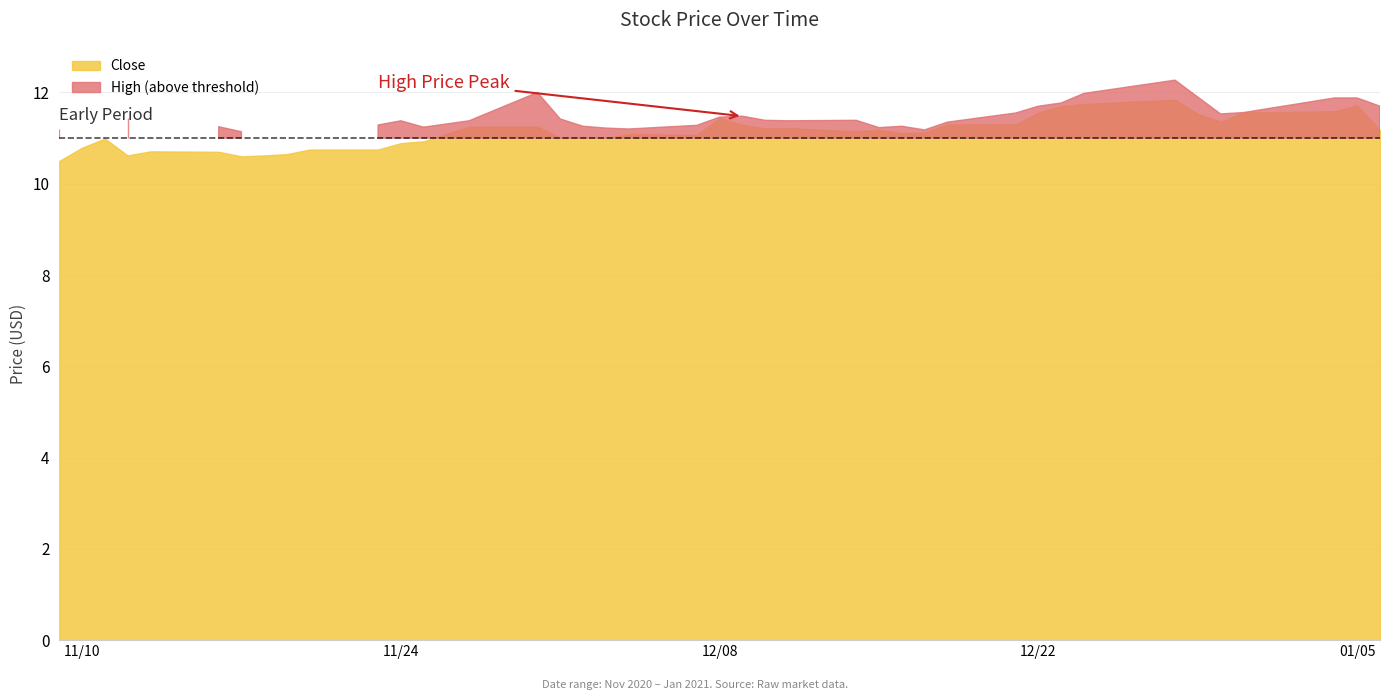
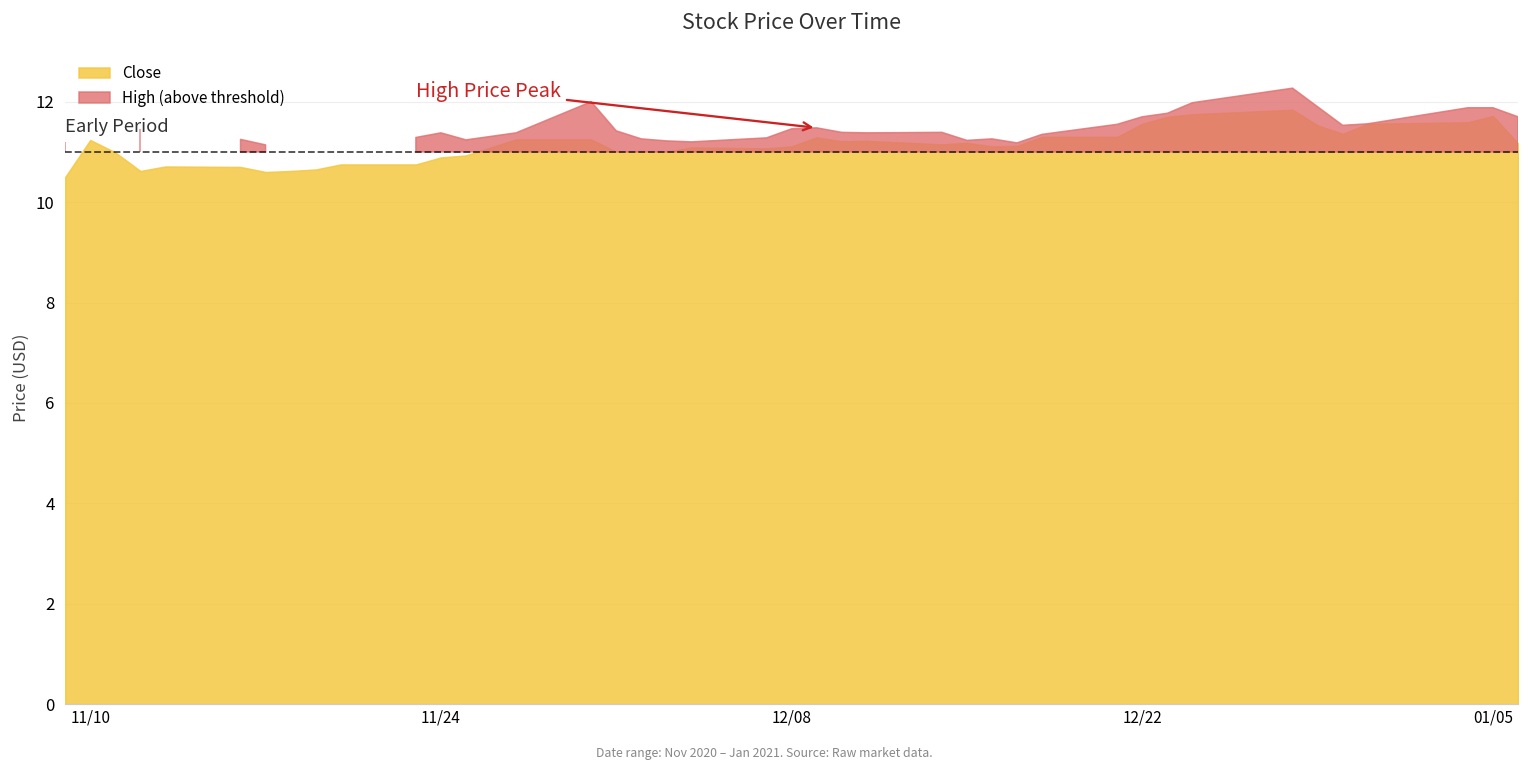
11/10: 10.8 -> 11.2
12/08: 11.4 -> 11.1
